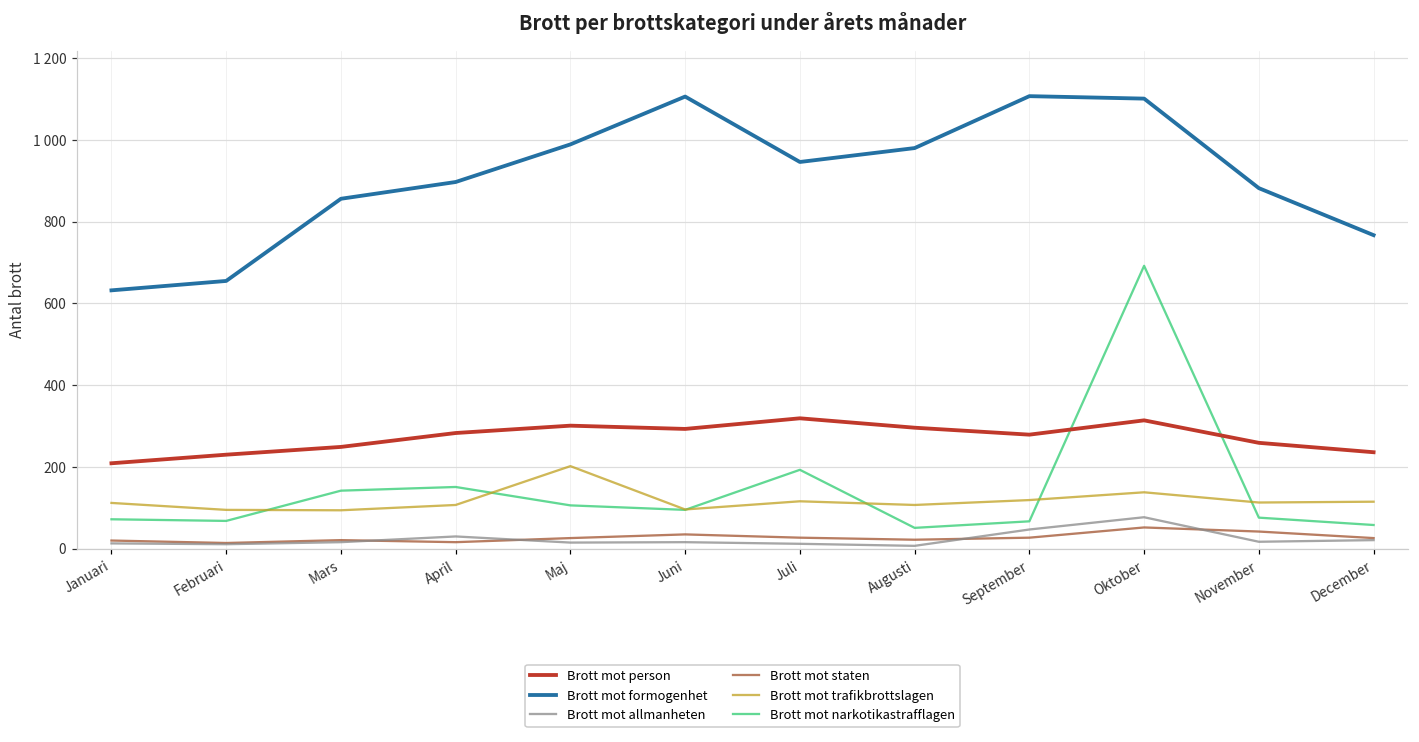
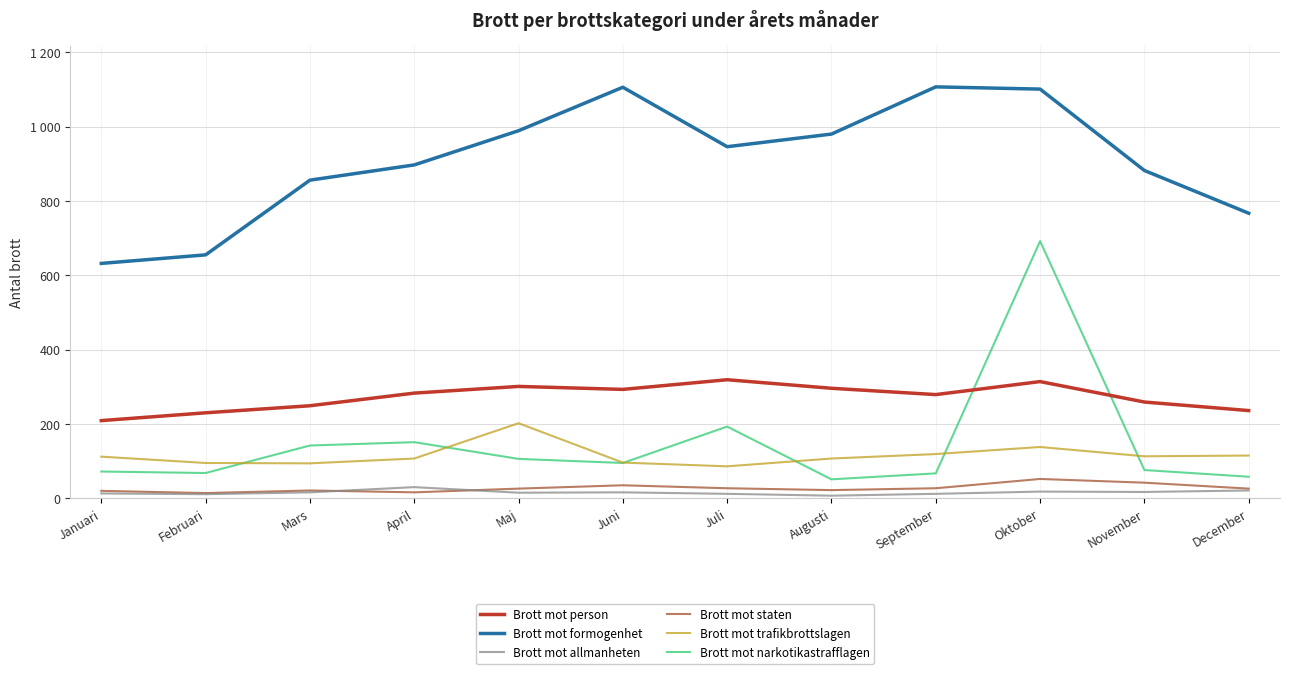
Brott mot trafikbrottslagen, Juli: 120 -> 90
Brott mot allmanheten, September: 50 -> 10
Brott mot allmanheten, Oktober: 80 -> 20
